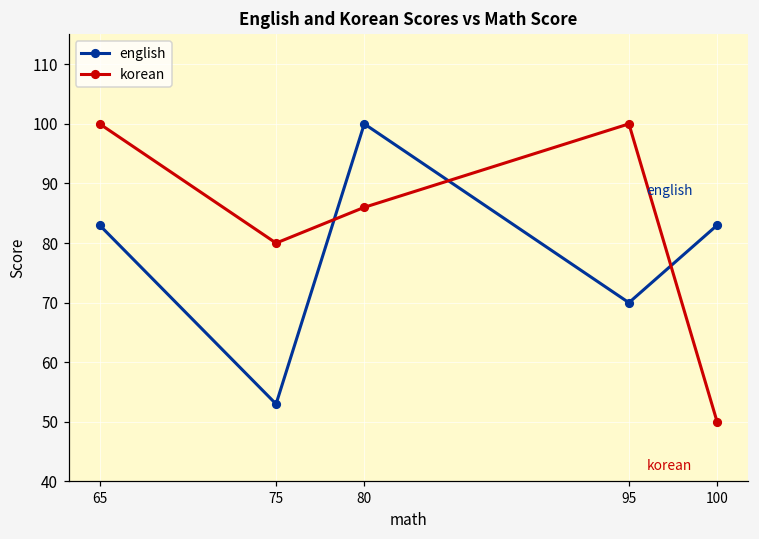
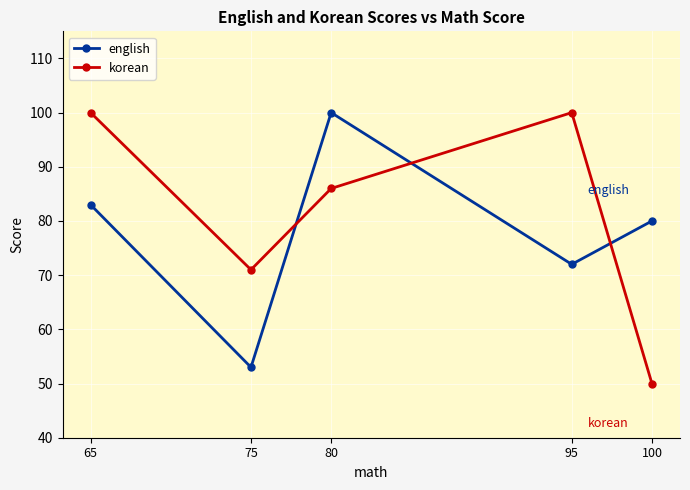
korean, 75: 80 -> 71
english, 95: 70 -> 72
english, 100: 83 -> 80
